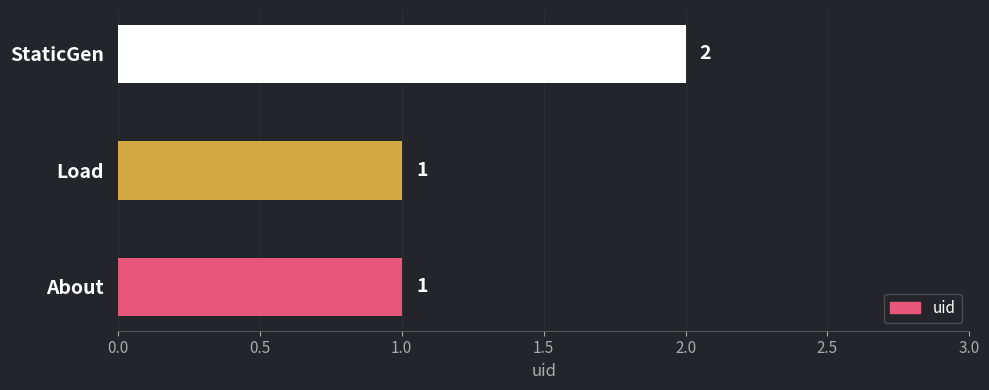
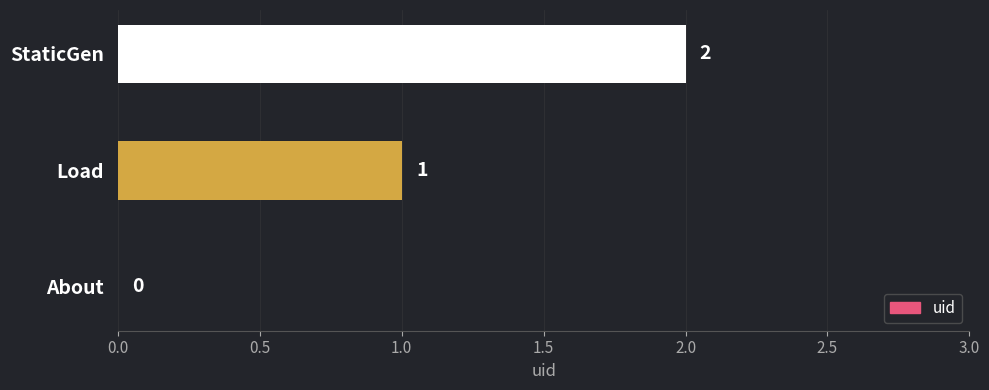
About: 1 -> 0
